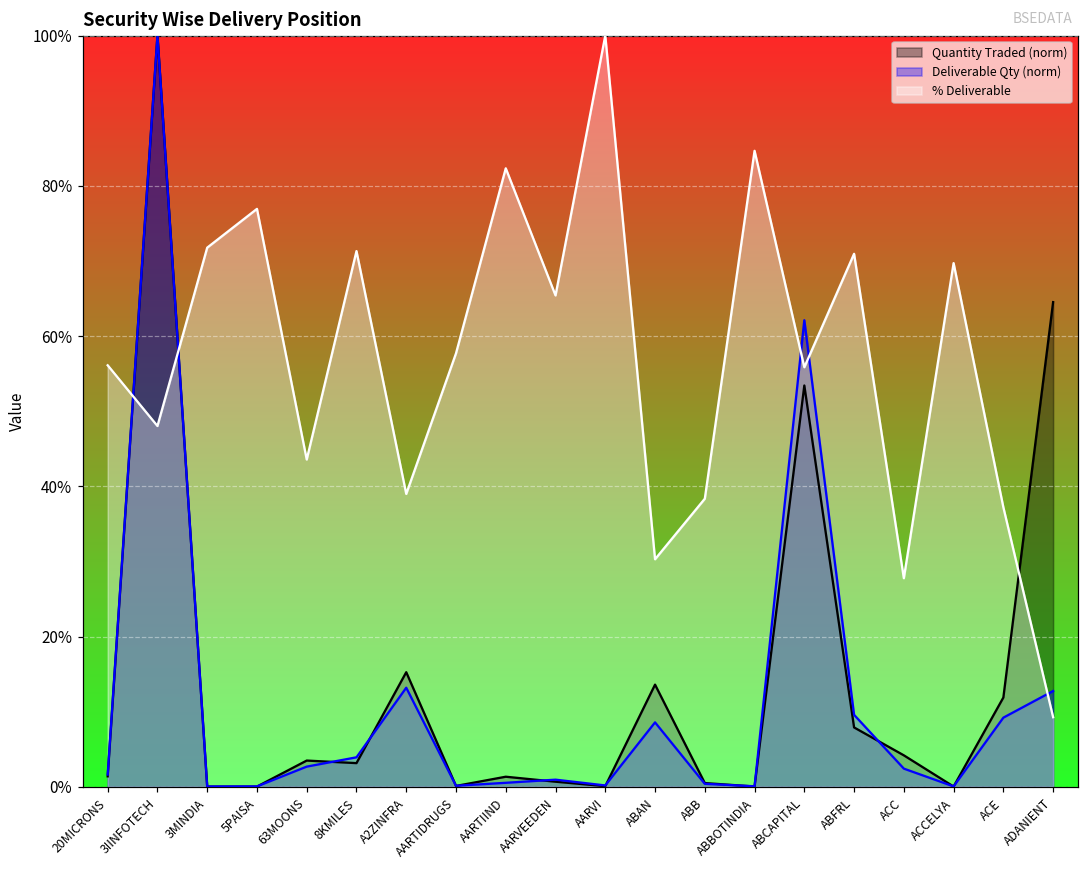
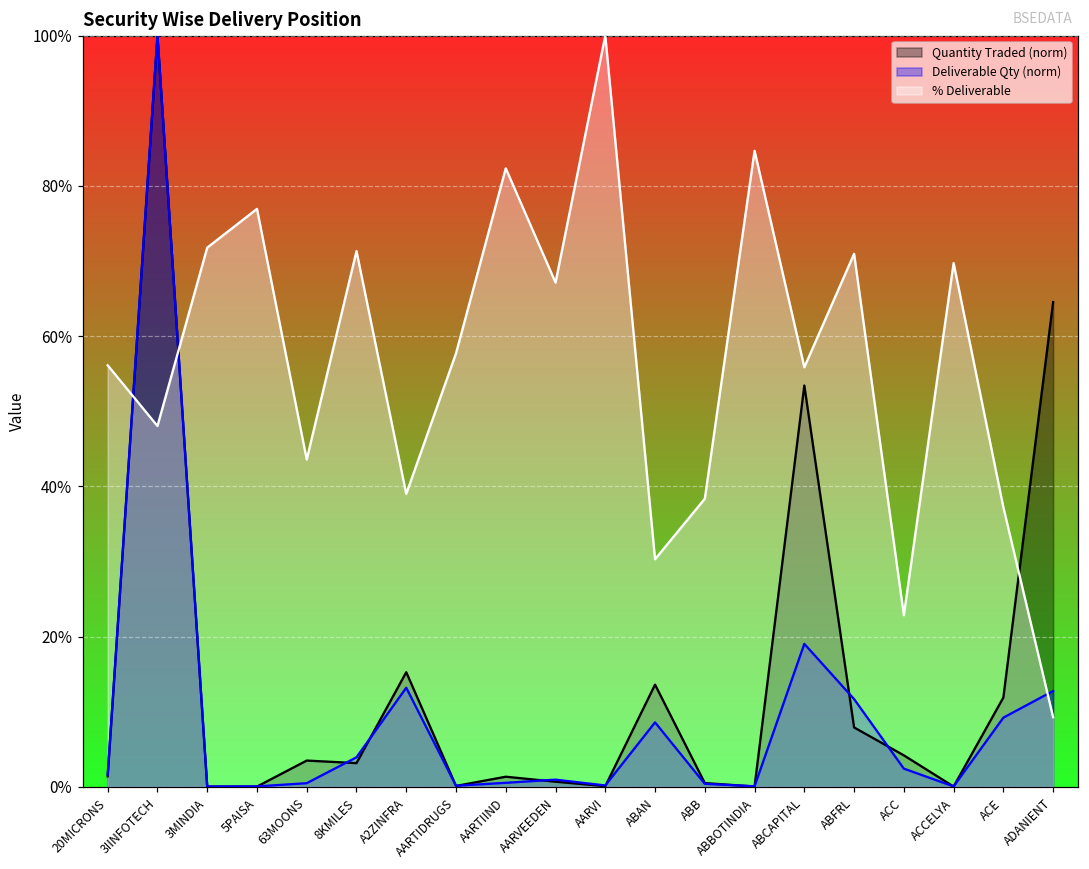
Deliverable Qty (norm), 63MOONS: 3% -> 0%
% Deliverable, AARVEEDEN: 65% -> 67%
Deliverable Qty (norm), ABCAPITAL: 62% -> 19%
Deliverable Qty (norm), ABFRL: 10% -> 12%
% Deliverable, ACC: 28% -> 23%
